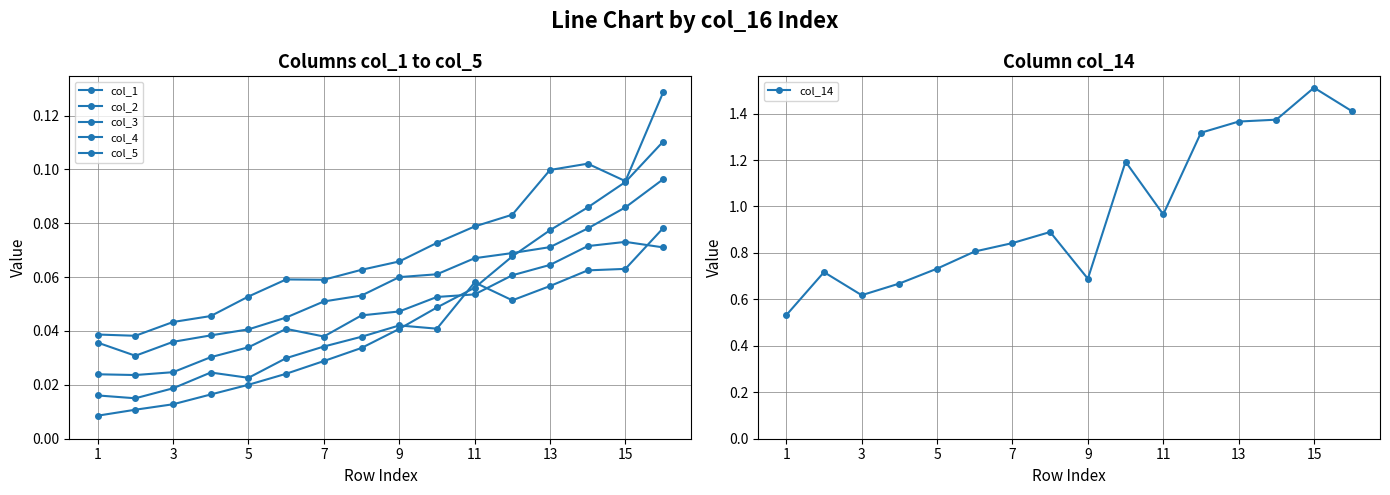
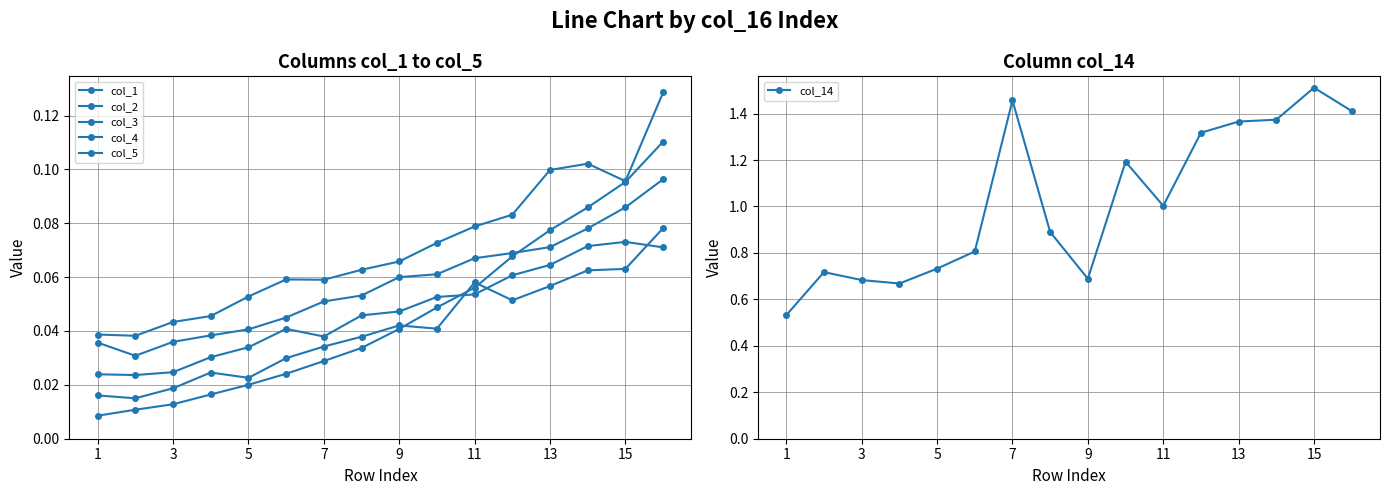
Column col_14, 3: 0.62 -> 0.68
Column col_14, 7: 0.84 -> 1.46
Column col_14, 11: 0.97 -> 1.00
